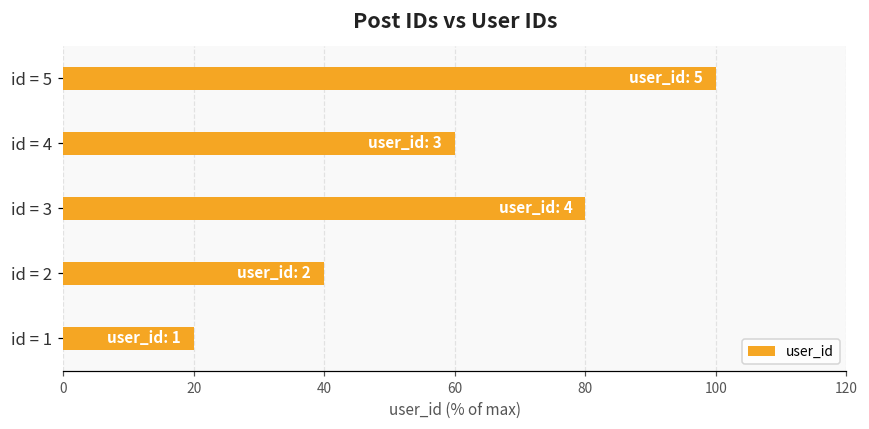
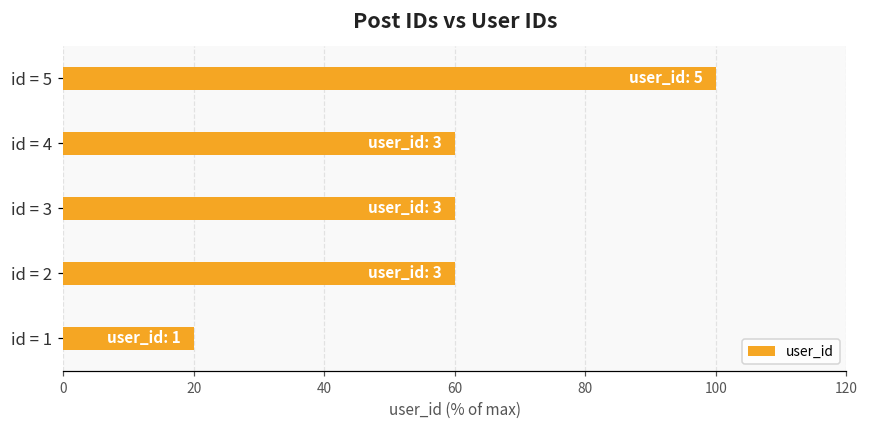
id = 3: 4 -> 3
id = 2: 2 -> 3
